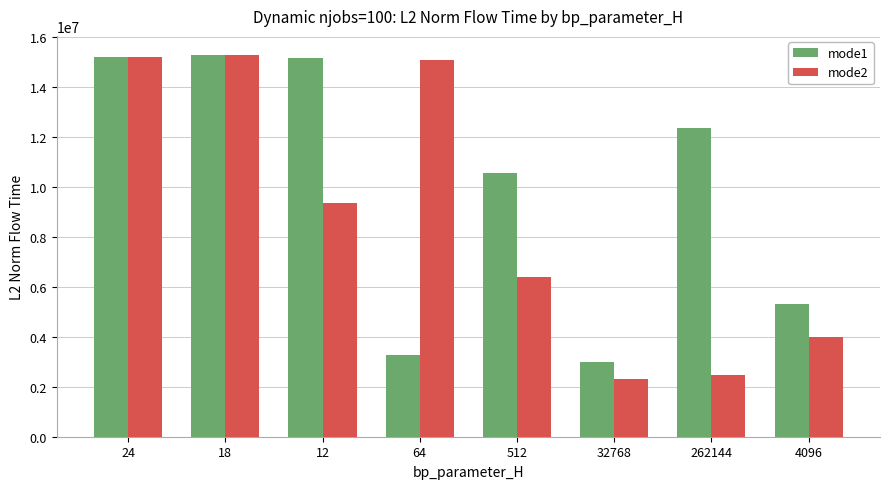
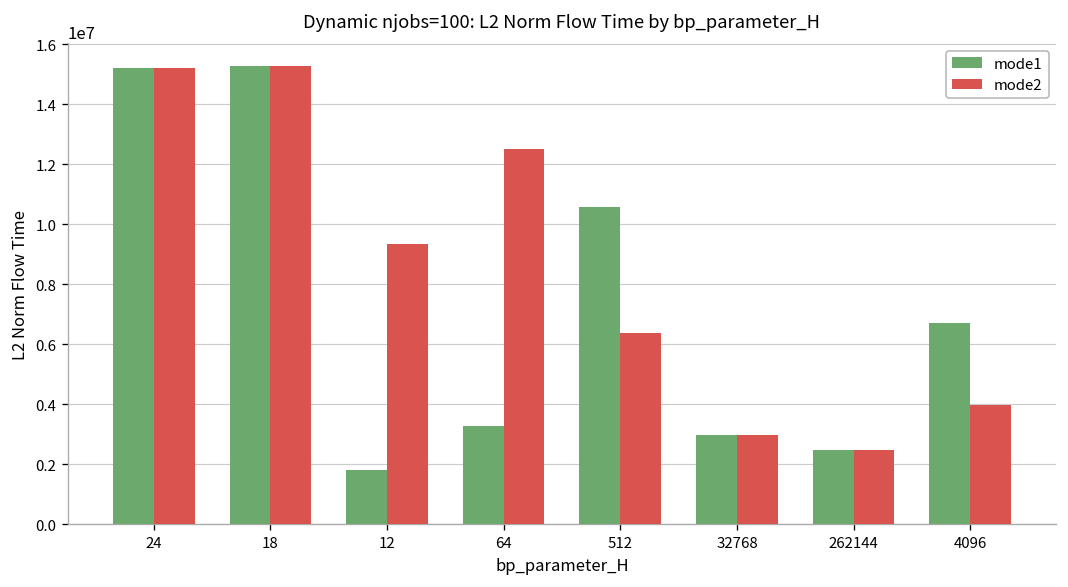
mode1, 12: 15100000 -> 1800000
mode2, 64: 15100000 -> 12500000
mode2, 32768: 2300000 -> 3000000
mode1, 262144: 12300000 -> 2500000
mode1, 4096: 5300000 -> 6700000
